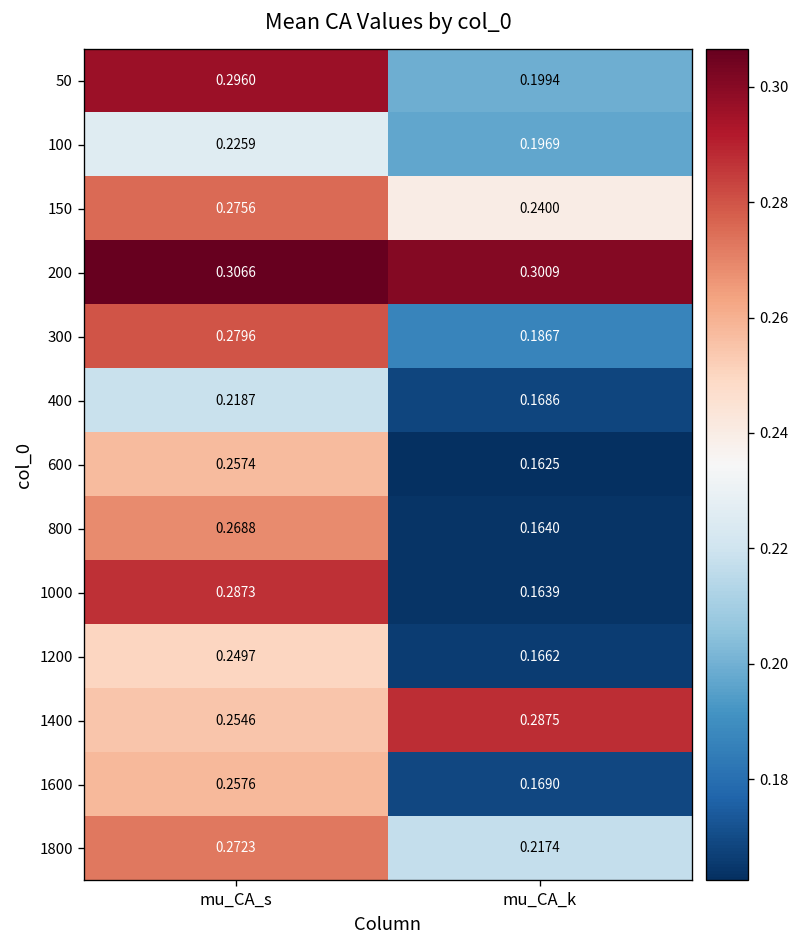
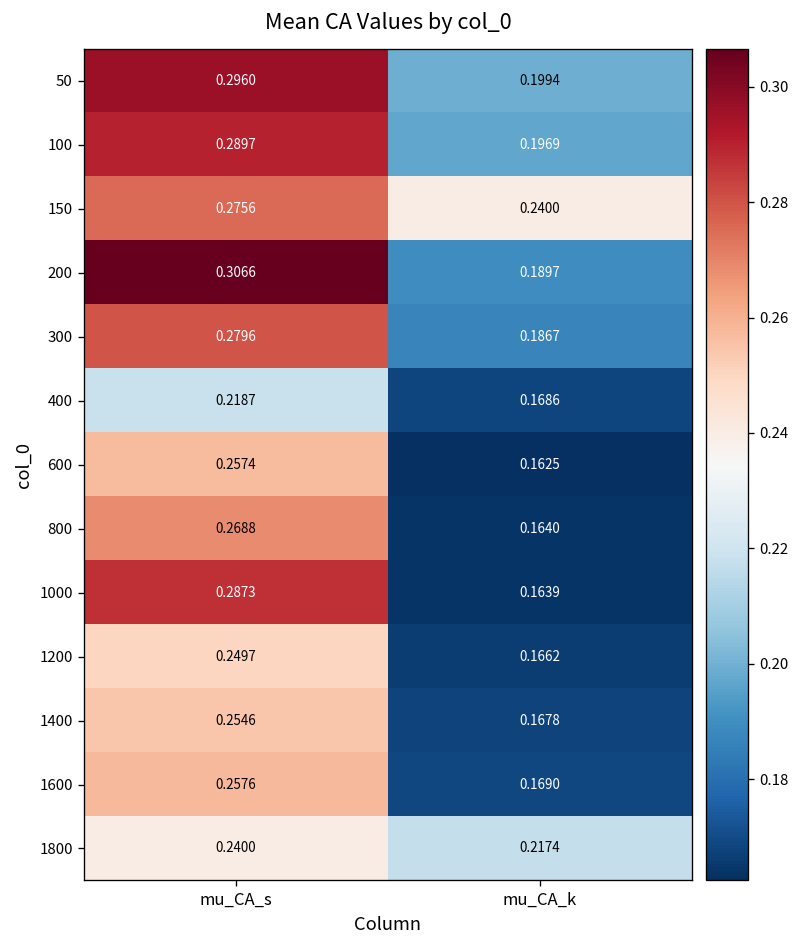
100, mu_CA_s: 0.2259 -> 0.2897
200, mu_CA_k: 0.3009 -> 0.1897
1400, mu_CA_k: 0.2875 -> 0.1678
1800, mu_CA_s: 0.2723 -> 0.2400
